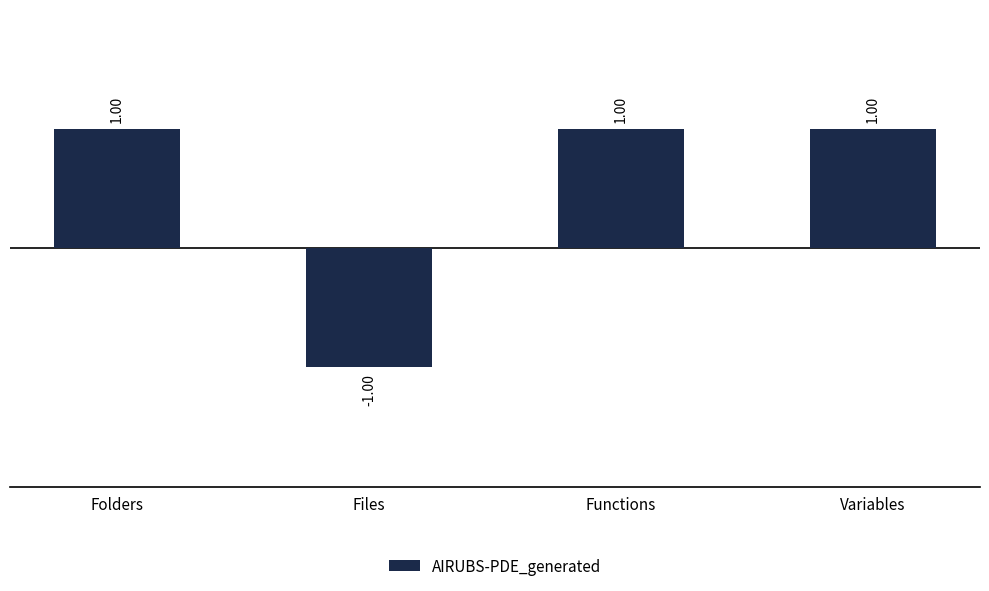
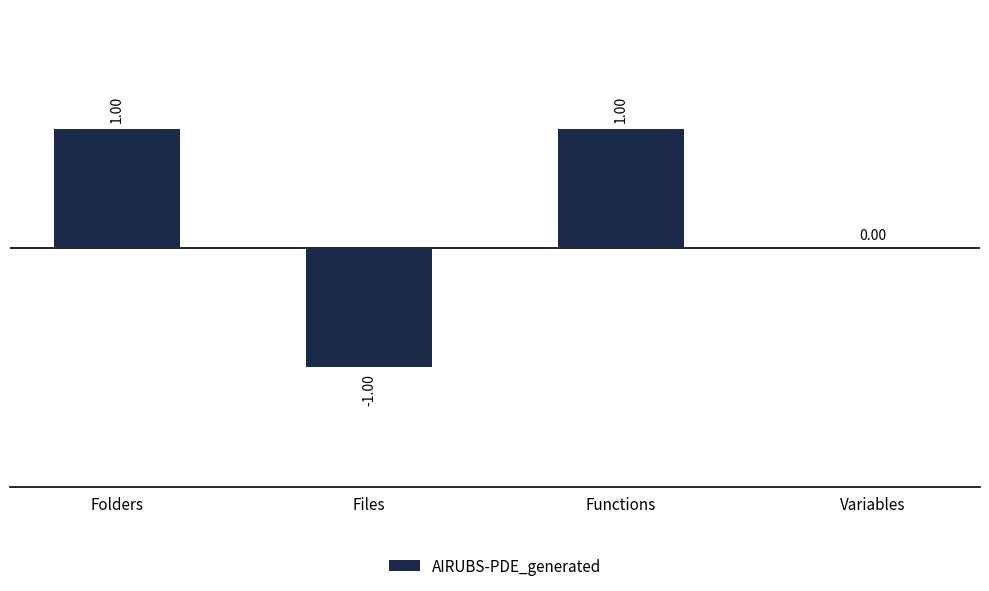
Variables: 1.00 -> 0.00
